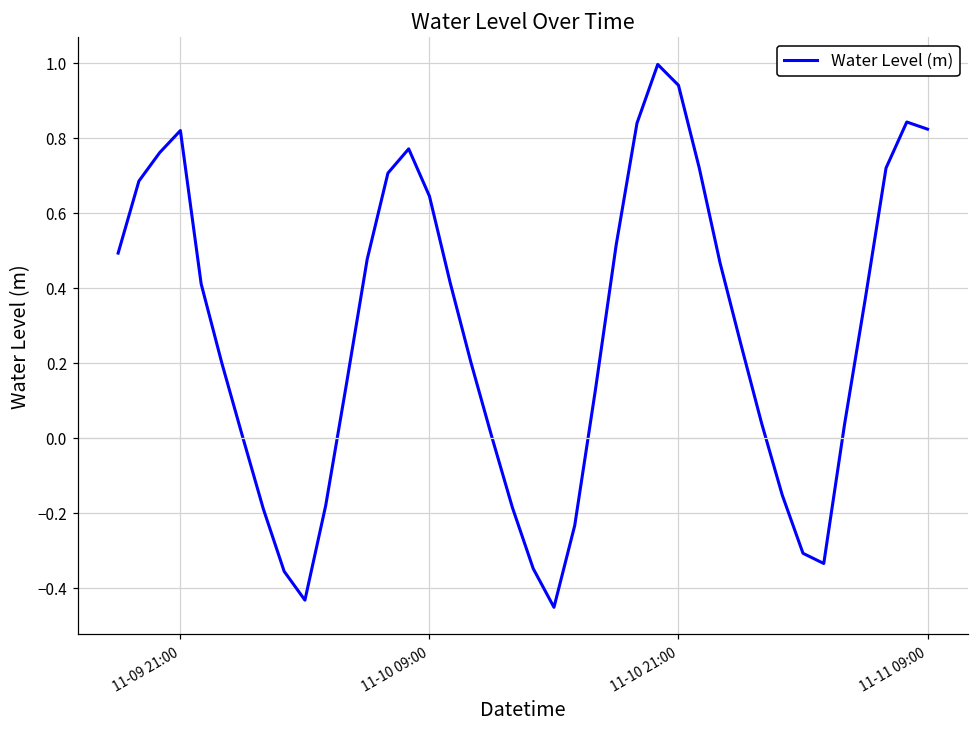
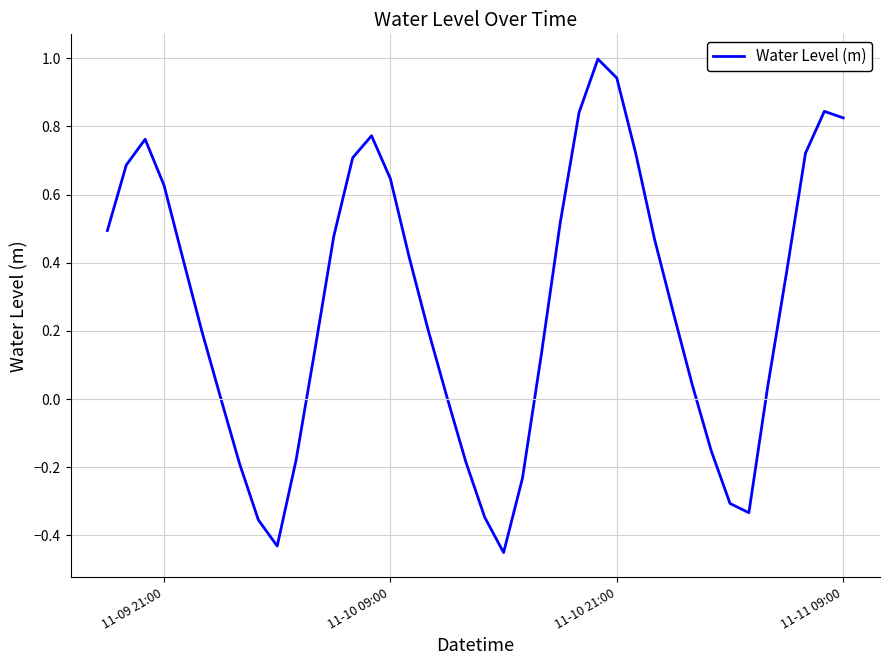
11-09 21:00: 0.82 -> 0.63
